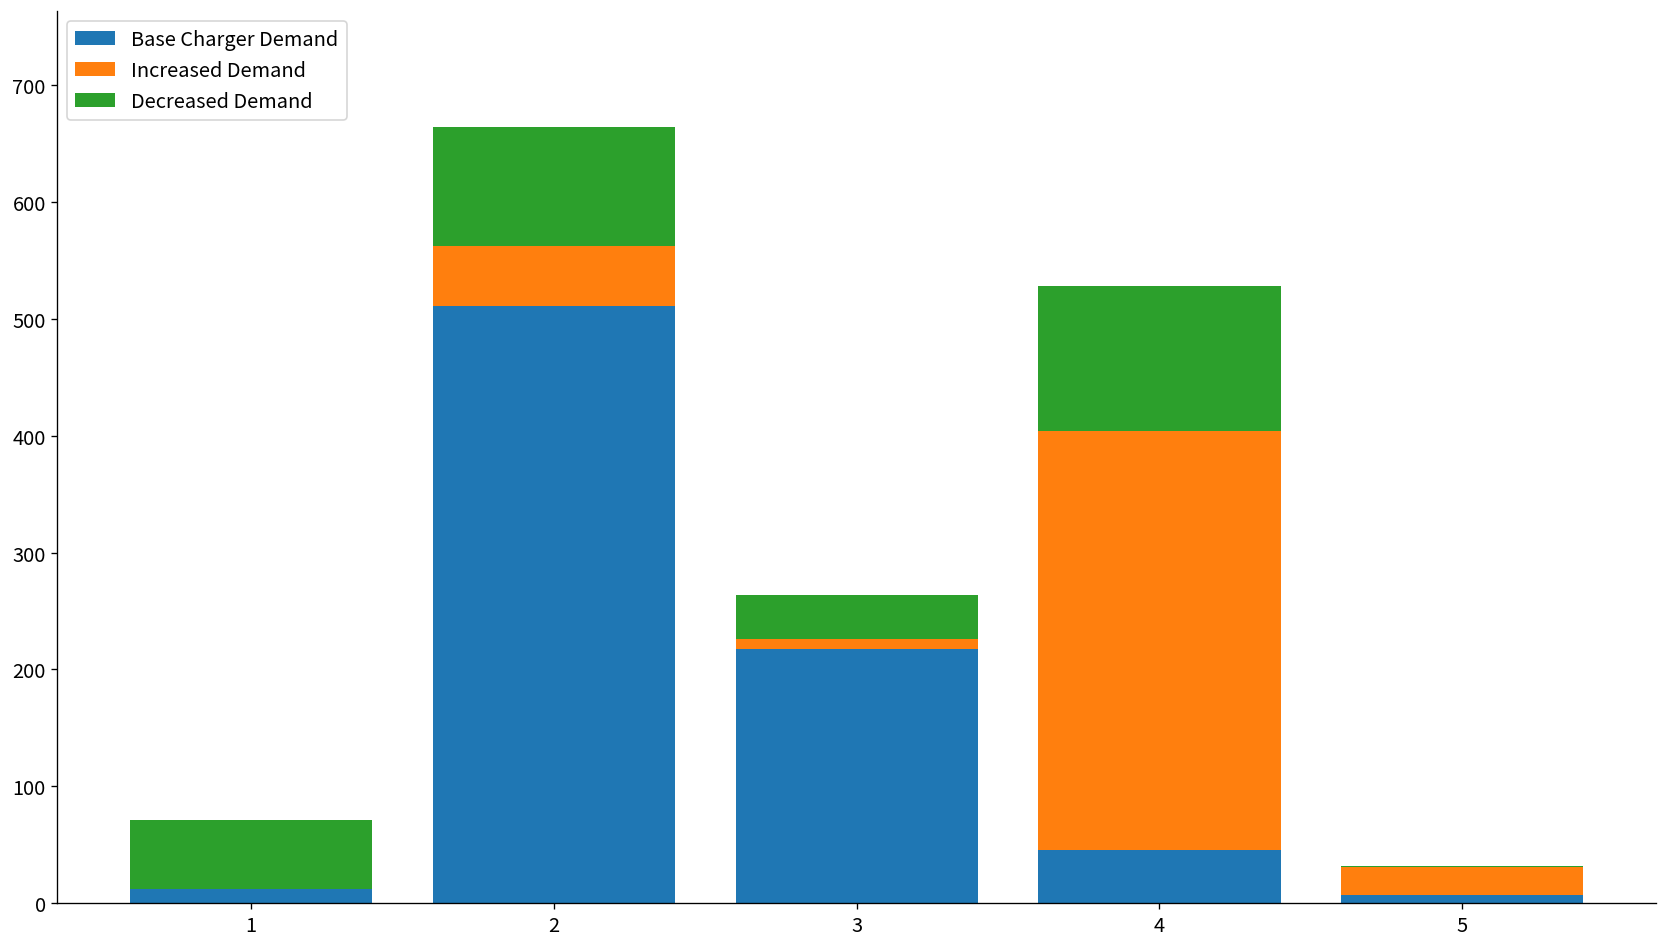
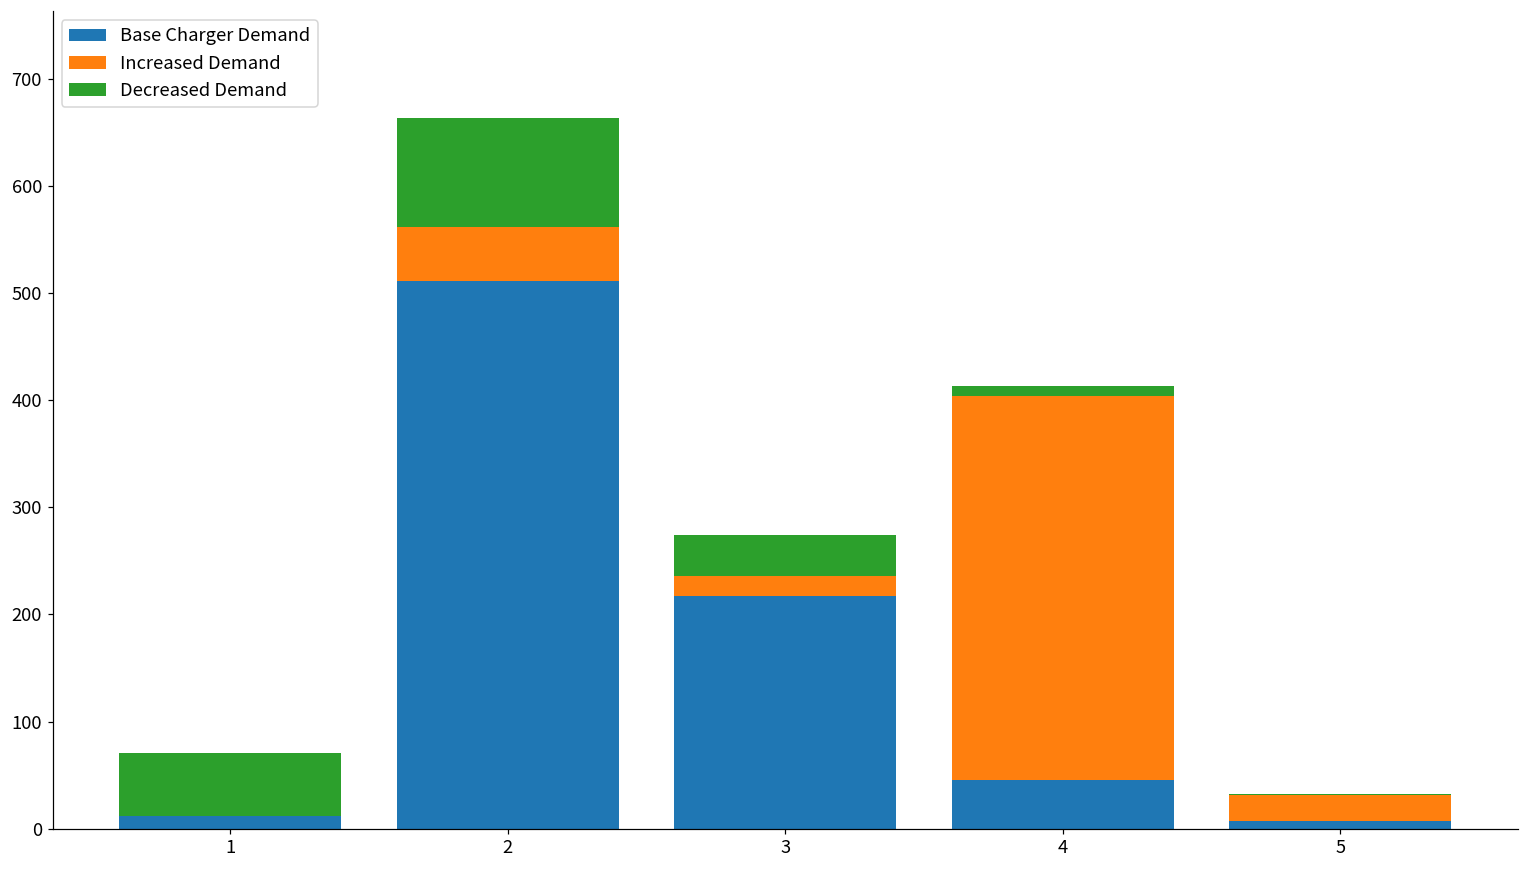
Increased Demand, 3: 10 -> 20
Decreased Demand, 4: 120 -> 10
